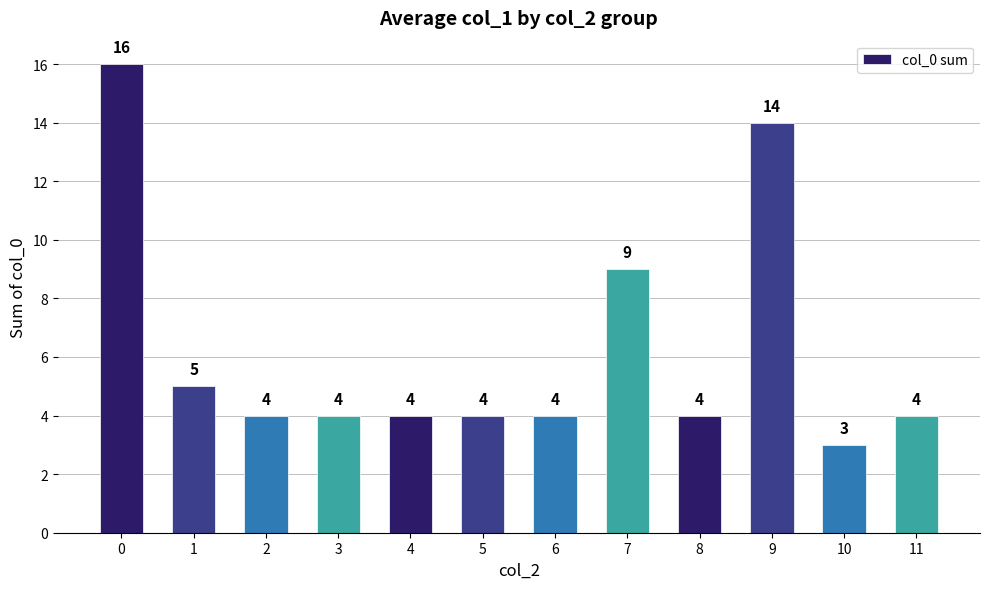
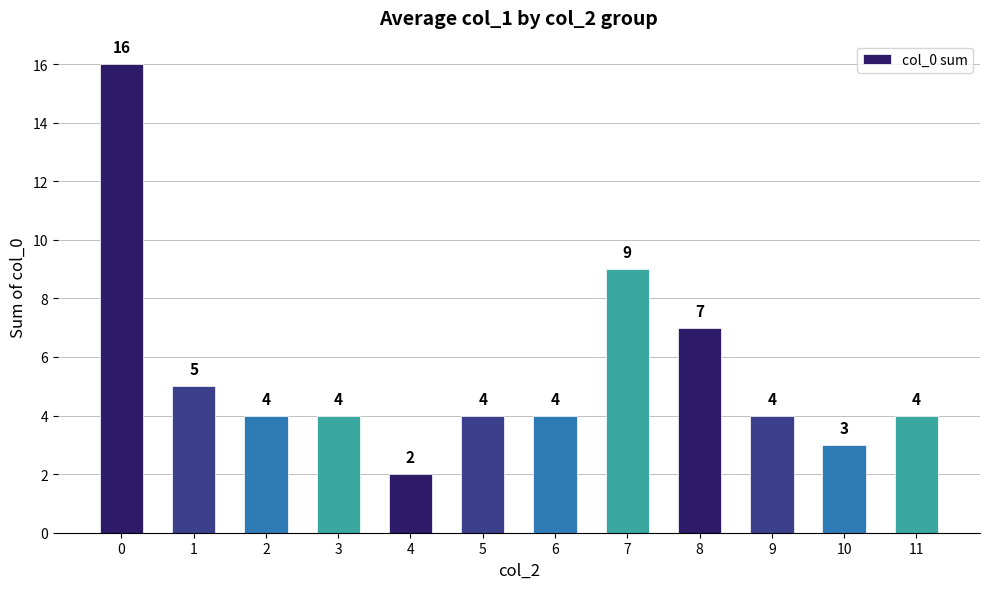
4: 4 -> 2
8: 4 -> 7
9: 14 -> 4
